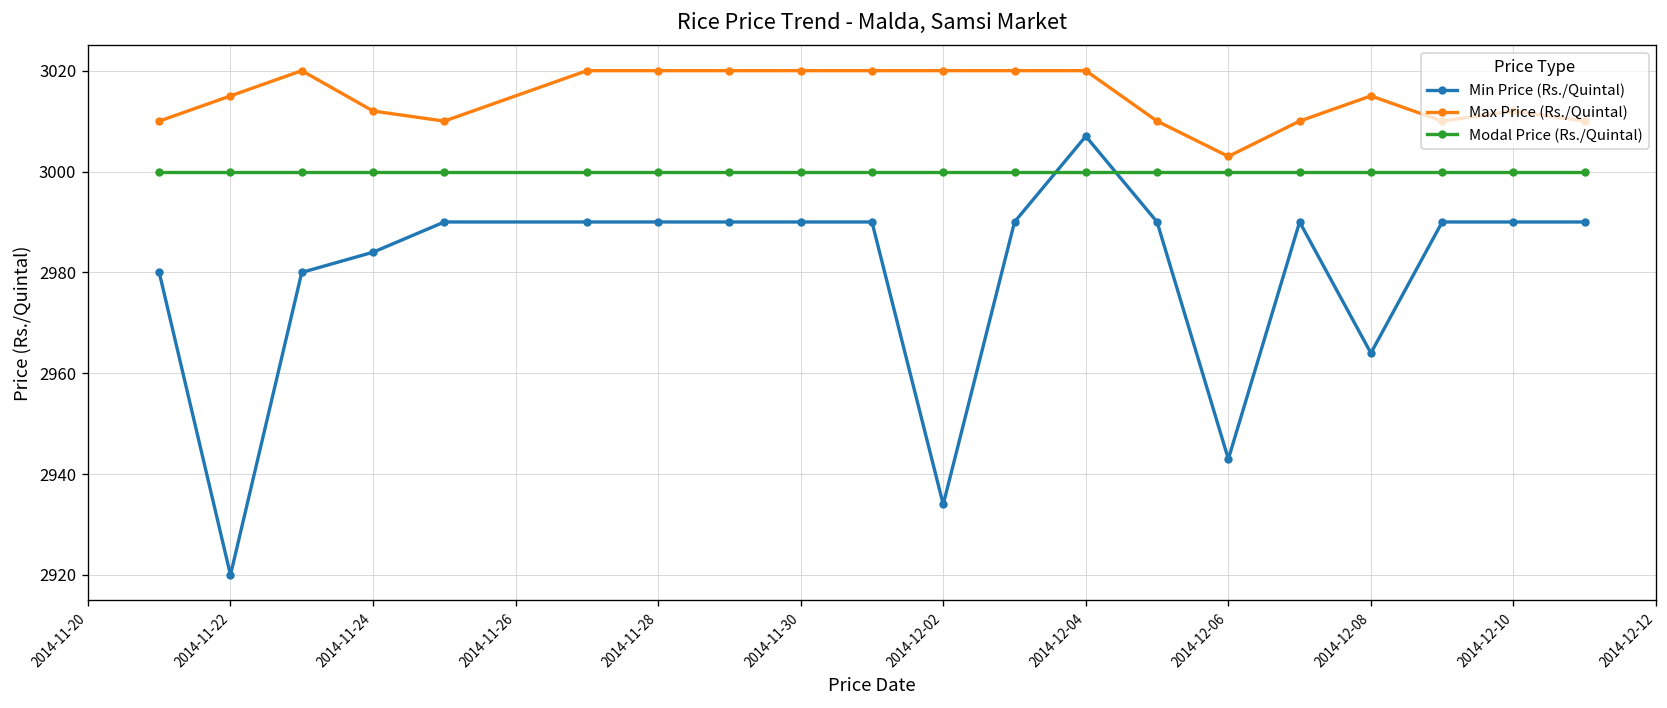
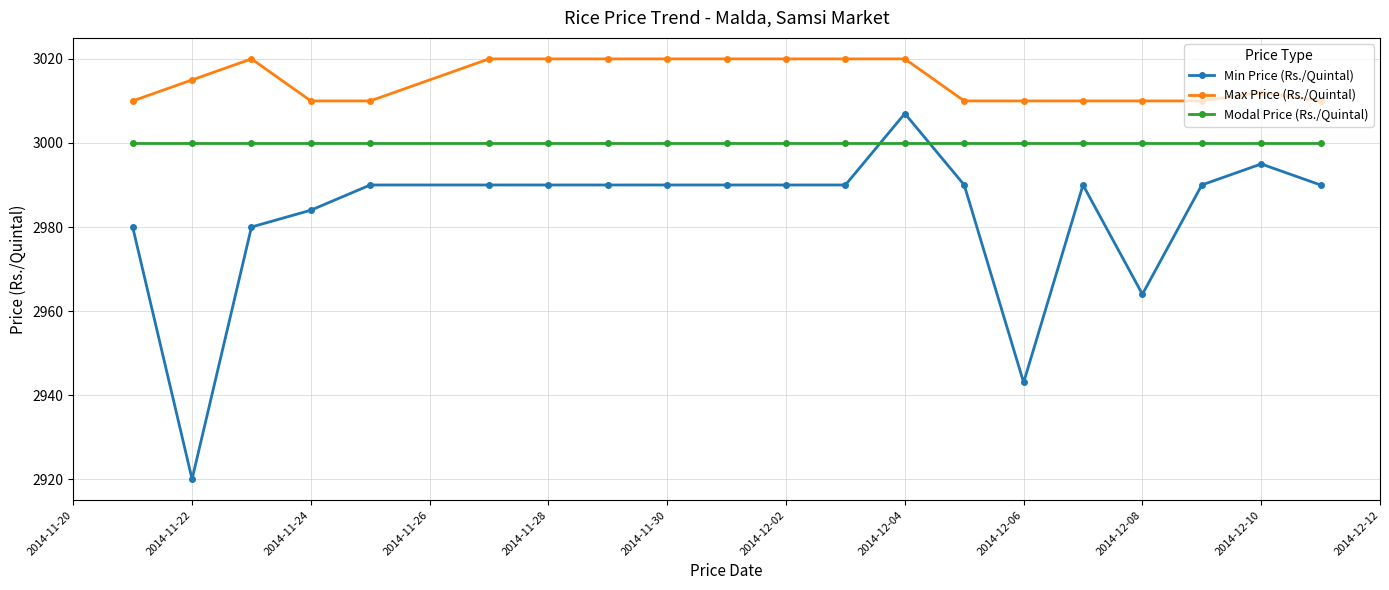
Max Price (Rs./Quintal), 2014-11-24: 3012 -> 3010
Min Price (Rs./Quintal), 2014-12-02: 2934 -> 2990
Max Price (Rs./Quintal), 2014-12-06: 3003 -> 3010
Max Price (Rs./Quintal), 2014-12-08: 3015 -> 3010
Min Price (Rs./Quintal), 2014-12-10: 2990 -> 2995
